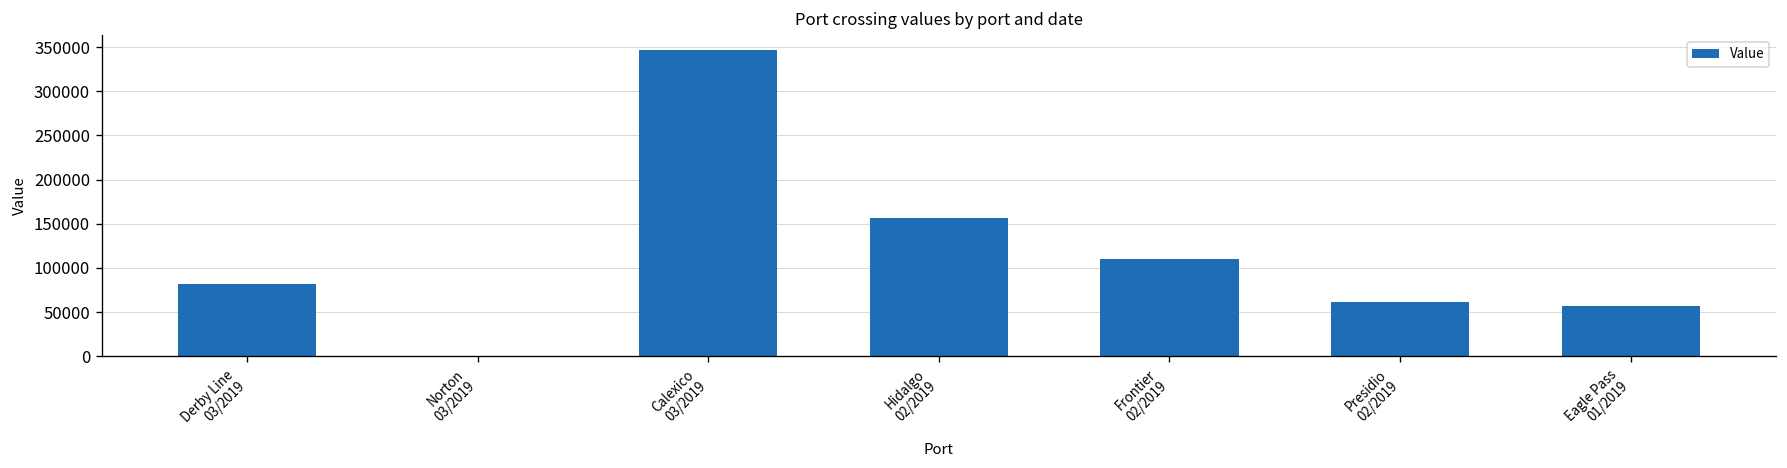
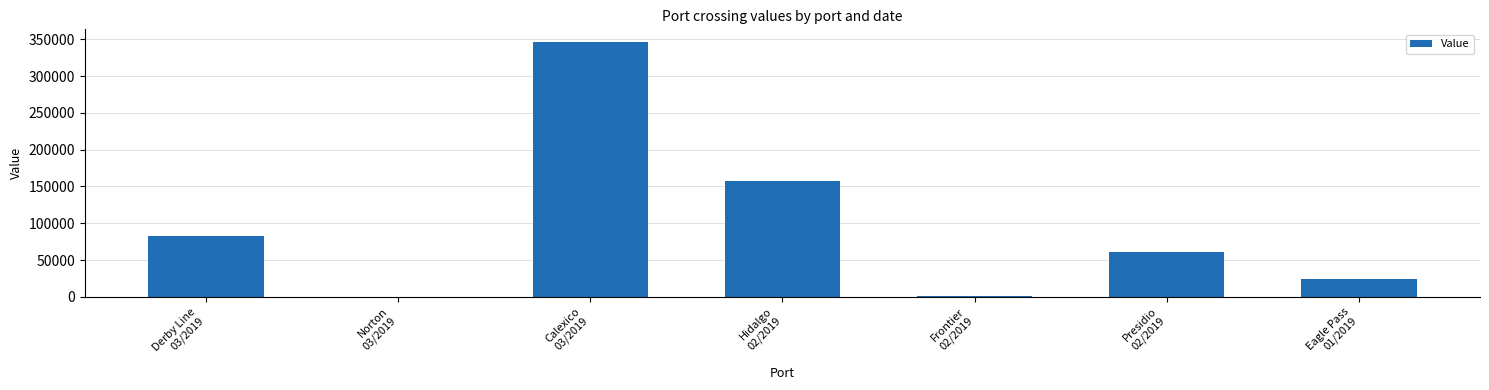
Frontier 02/2019: 110000 -> 0
Eagle Pass 01/2019: 60000 -> 20000
